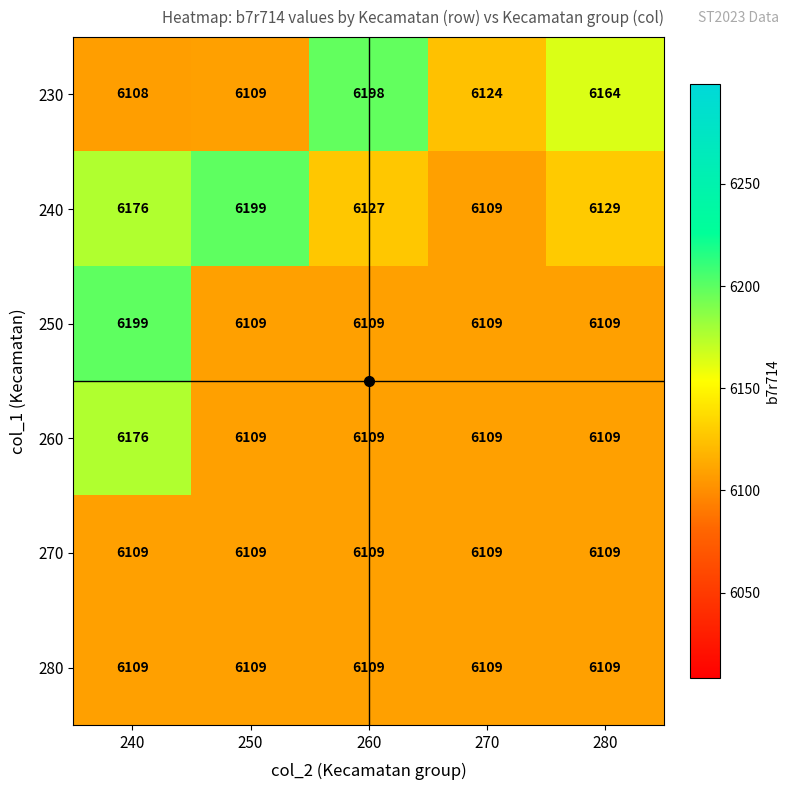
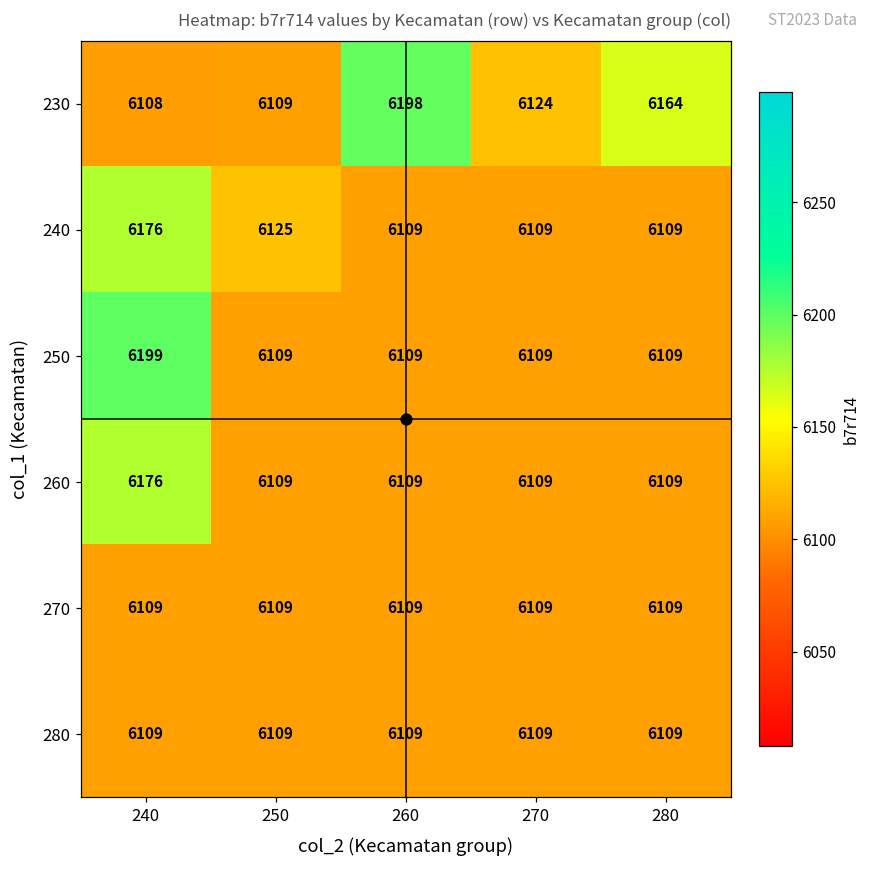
240, 250: 6199 -> 6125
240, 260: 6127 -> 6109
240, 280: 6129 -> 6109
